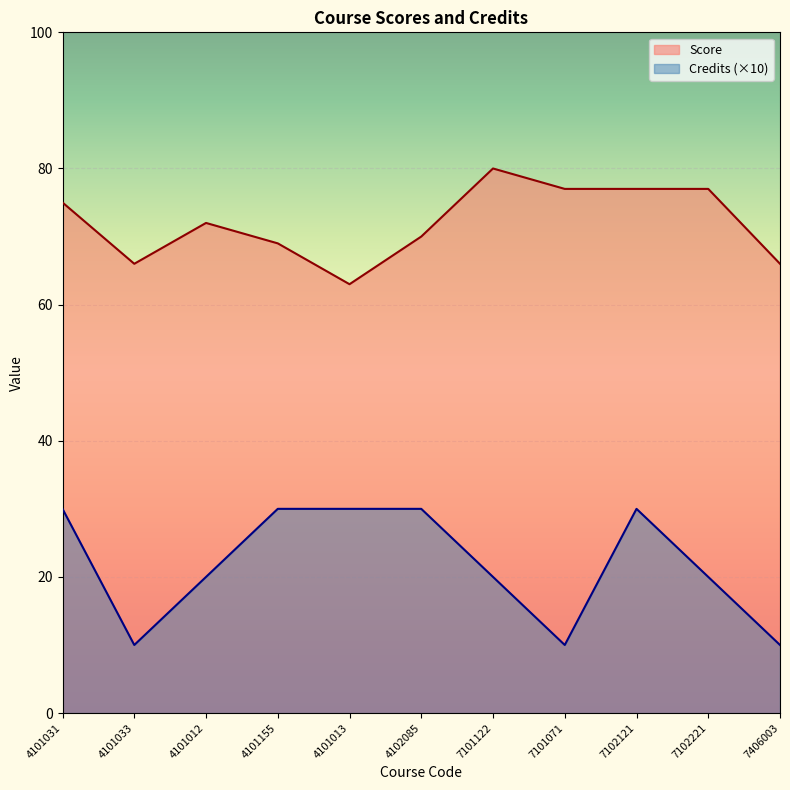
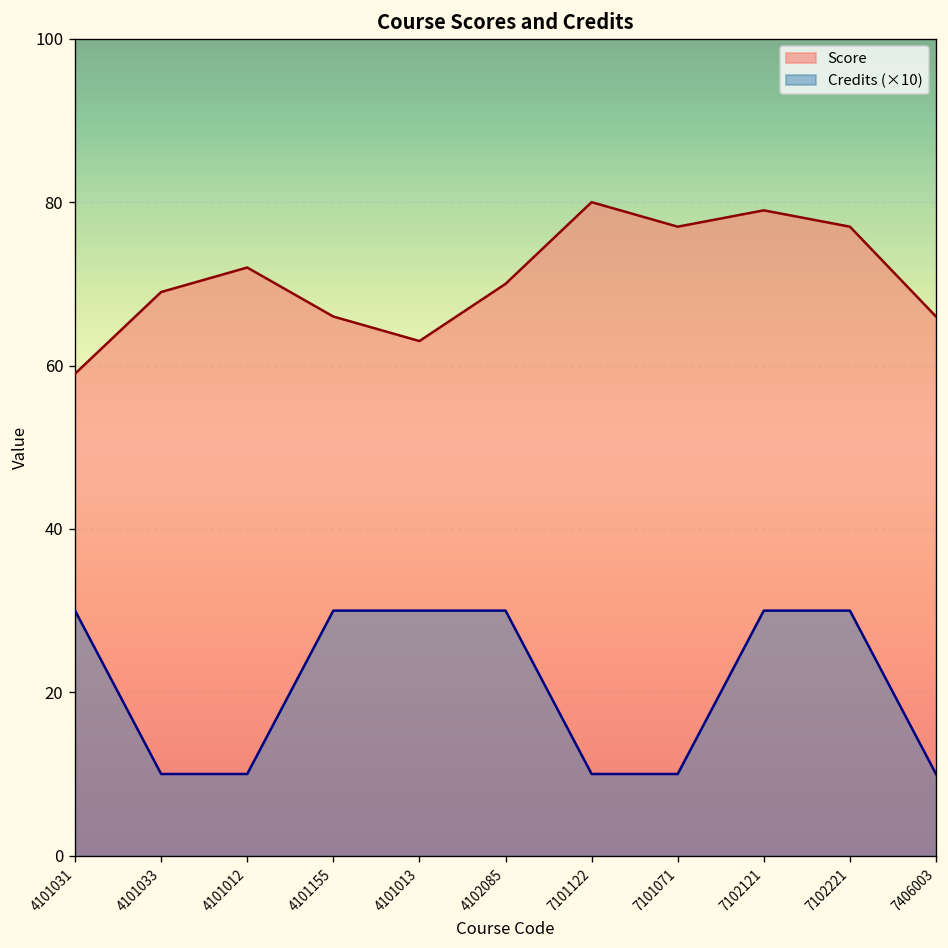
Score, 4101031: 75 -> 59
Score, 4101033: 66 -> 69
Credits (×10), 4101012: 20 -> 10
Score, 4101155: 69 -> 66
Credits (×10), 7101122: 20 -> 10
Score, 7102121: 77 -> 79
Credits (×10), 7102221: 20 -> 30
